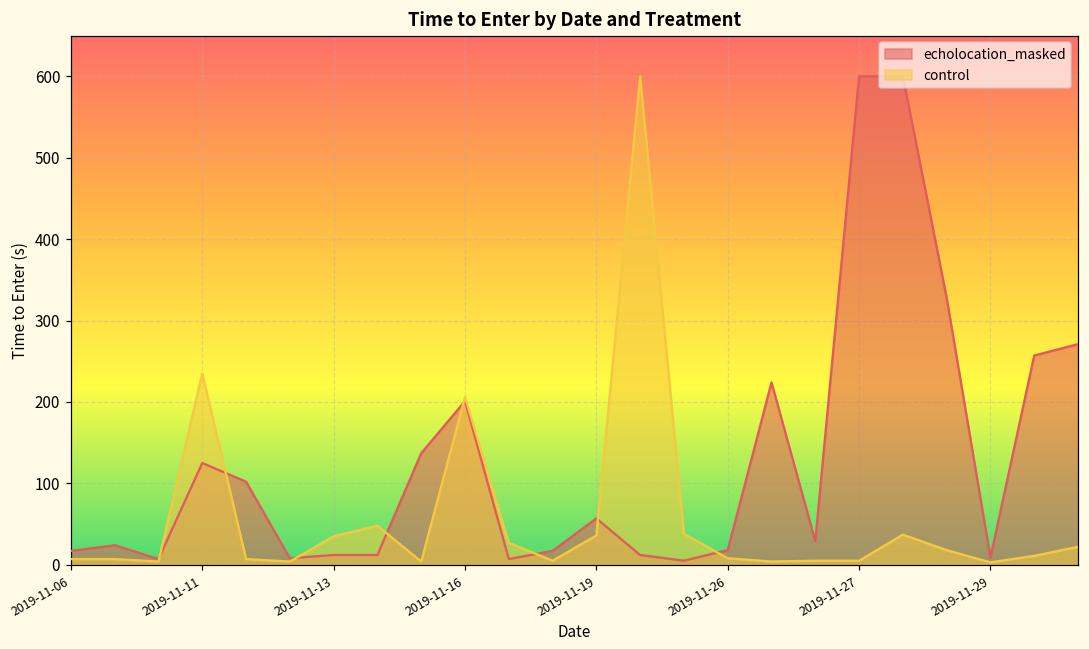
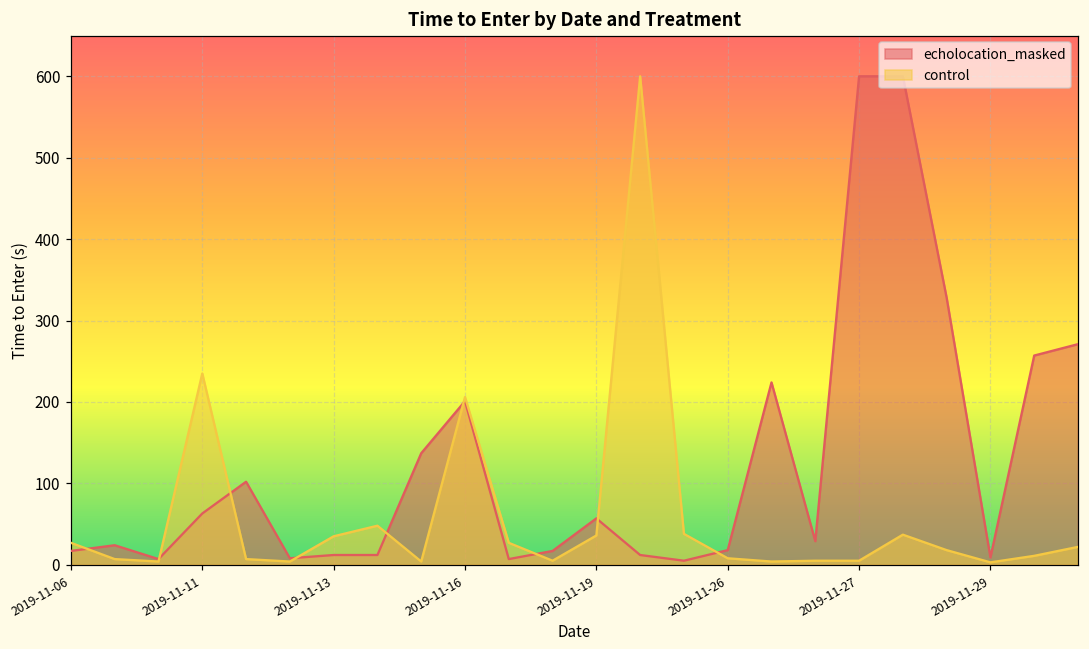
control, 2019-11-06: 10 -> 30
echolocation_masked, 2019-11-11: 130 -> 60
